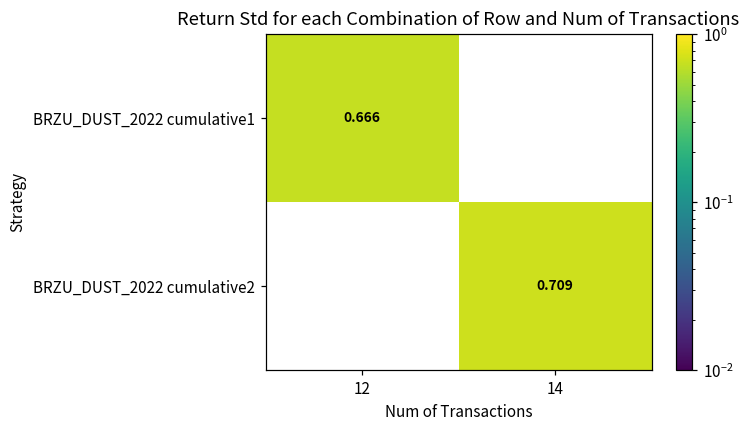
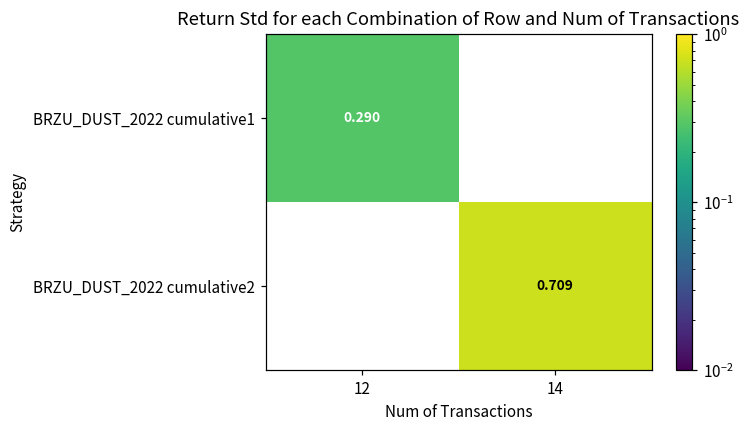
BRZU_DUST_2022 cumulative1, 12: 0.666 -> 0.290
